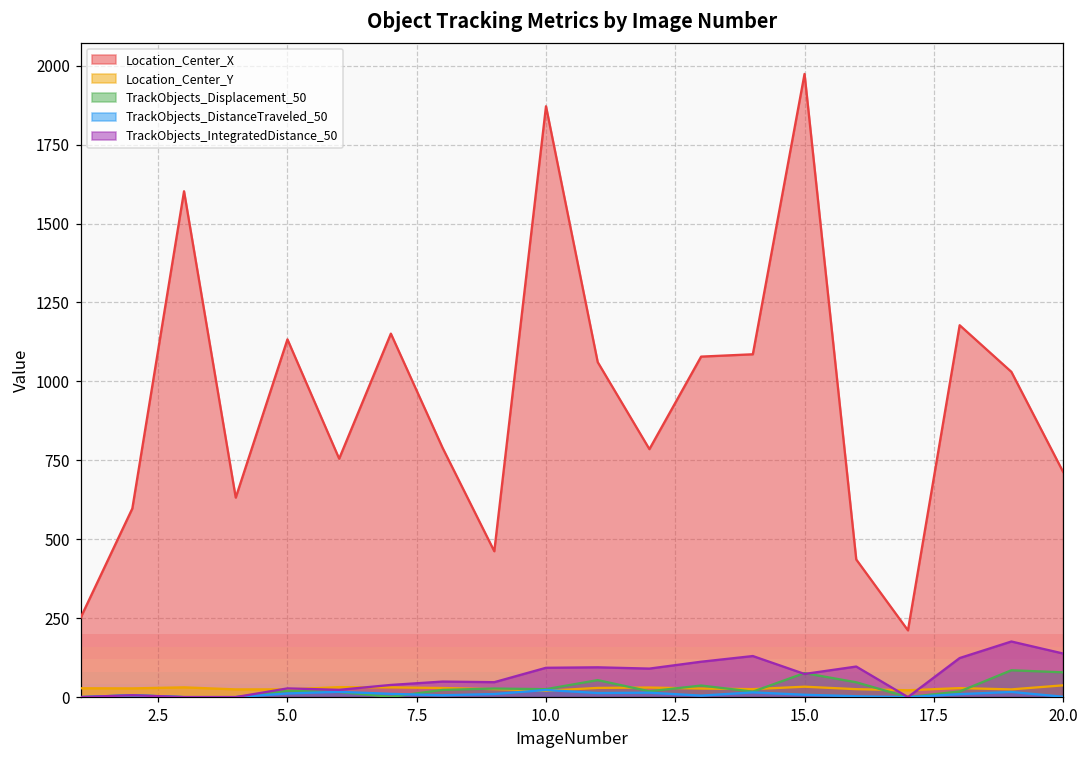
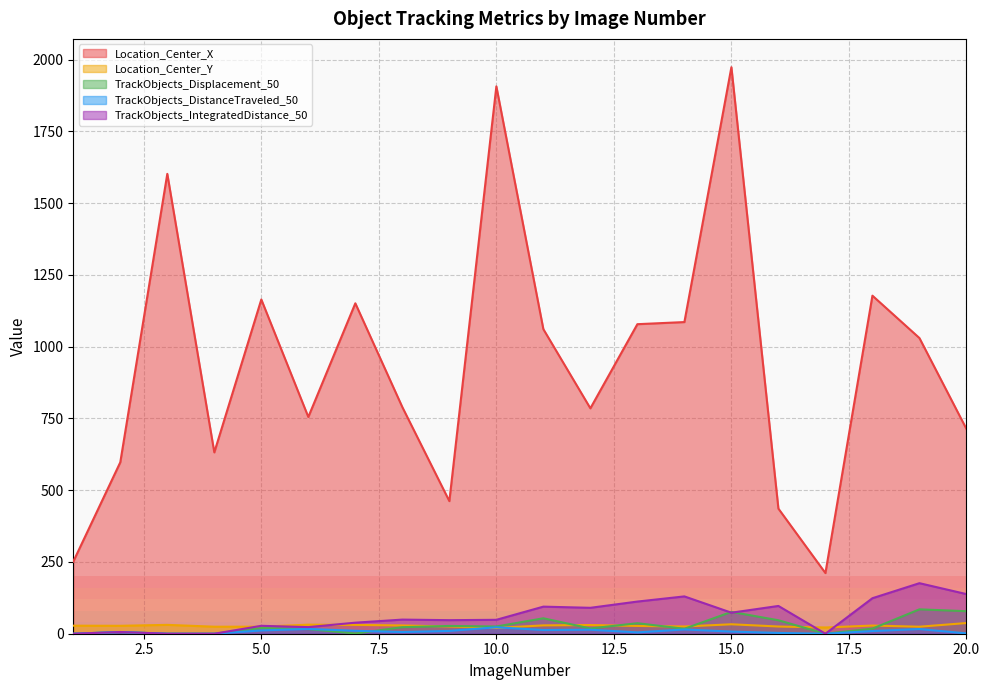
Location_Center_X, 5.0: 1130 -> 1160
Location_Center_X, 10.0: 1870 -> 1910
TrackObjects_IntegratedDistance_50, 10.0: 90 -> 50
